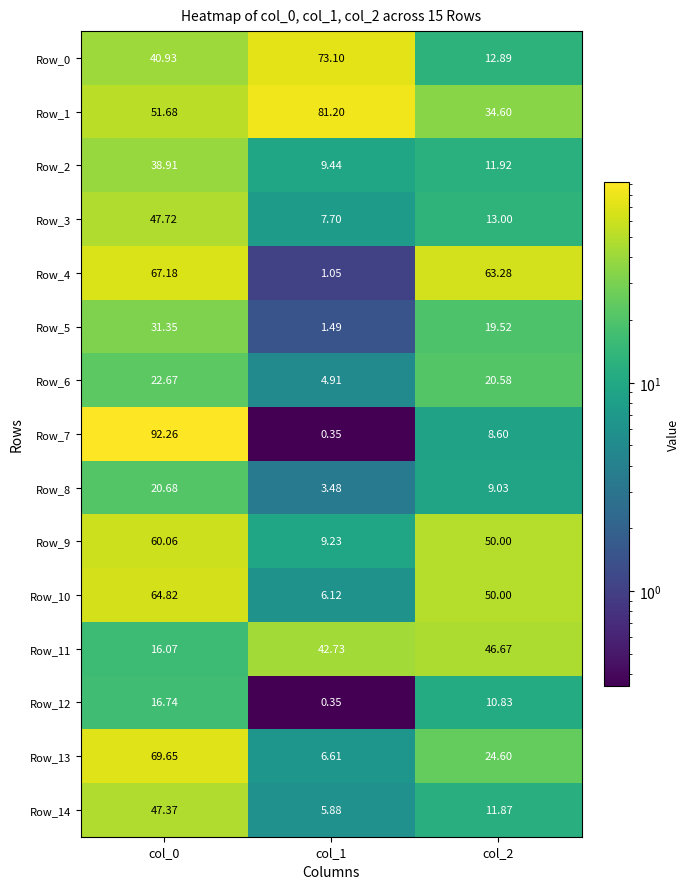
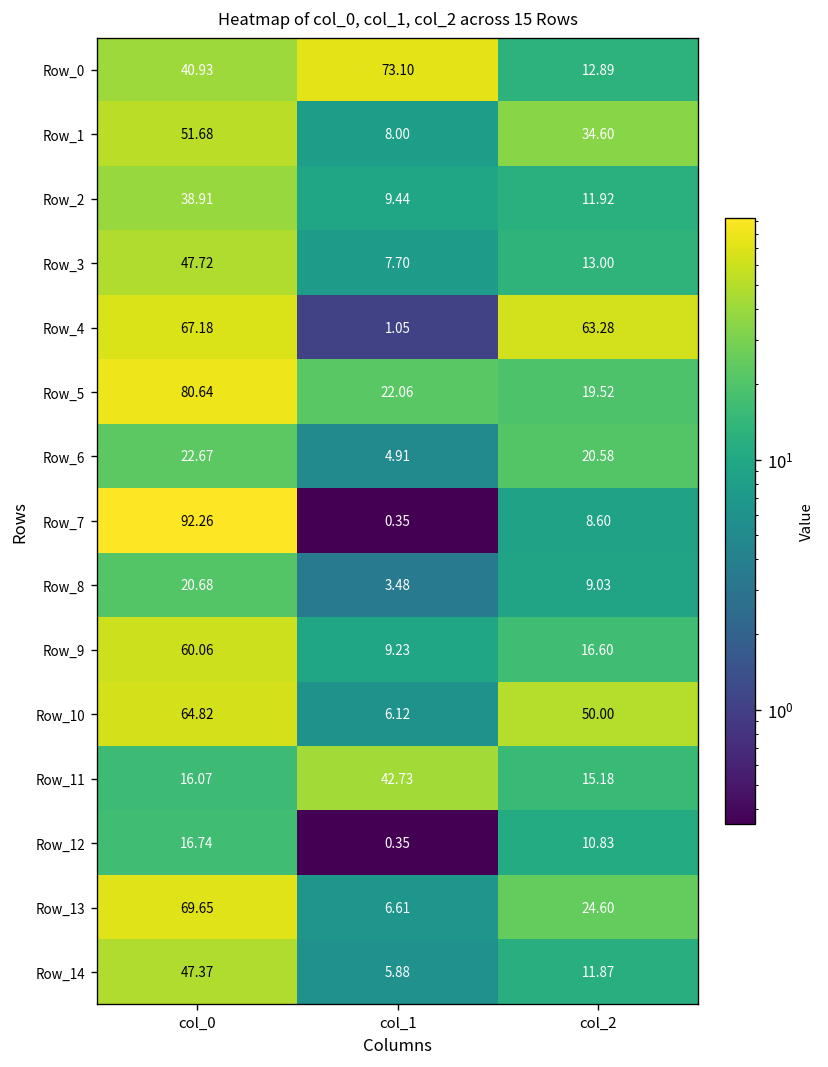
Row_1, col_1: 81.20 -> 8.00
Row_5, col_0: 31.35 -> 80.64
Row_5, col_1: 1.49 -> 22.06
Row_9, col_2: 50.00 -> 16.60
Row_11, col_2: 46.67 -> 15.18
